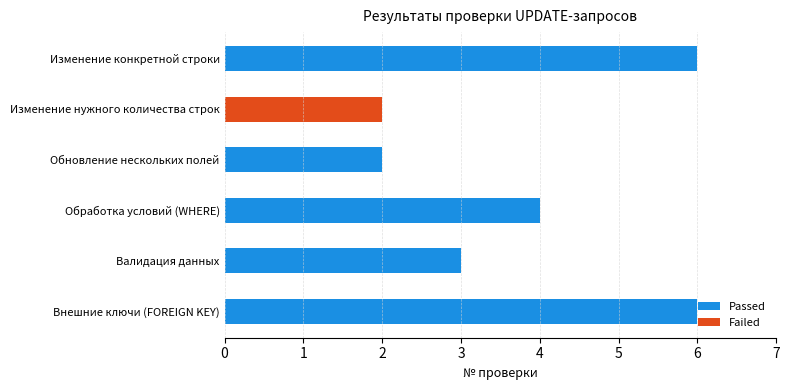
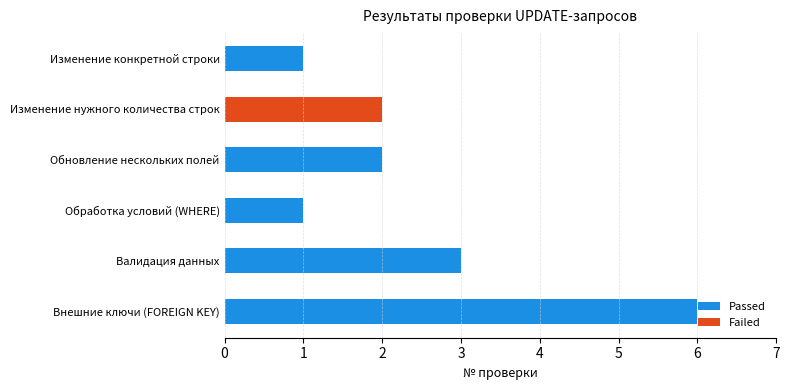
Изменение конкретной строки: 6 -> 1
Обработка условий (WHERE): 4 -> 1
